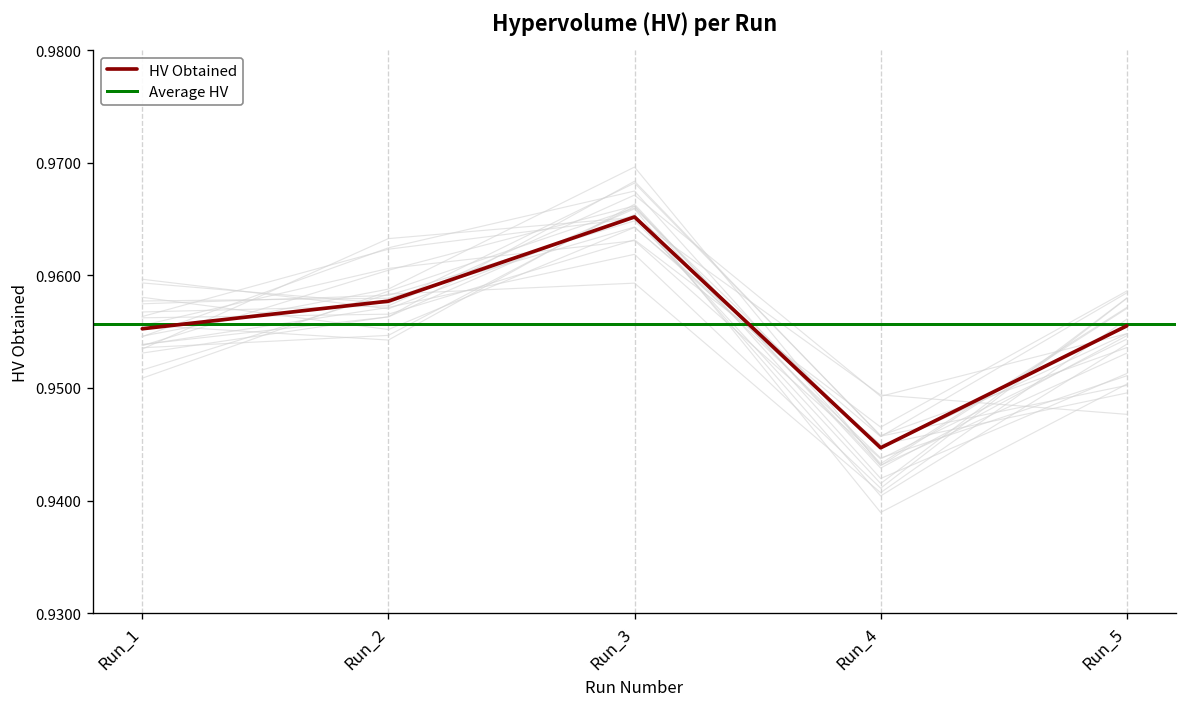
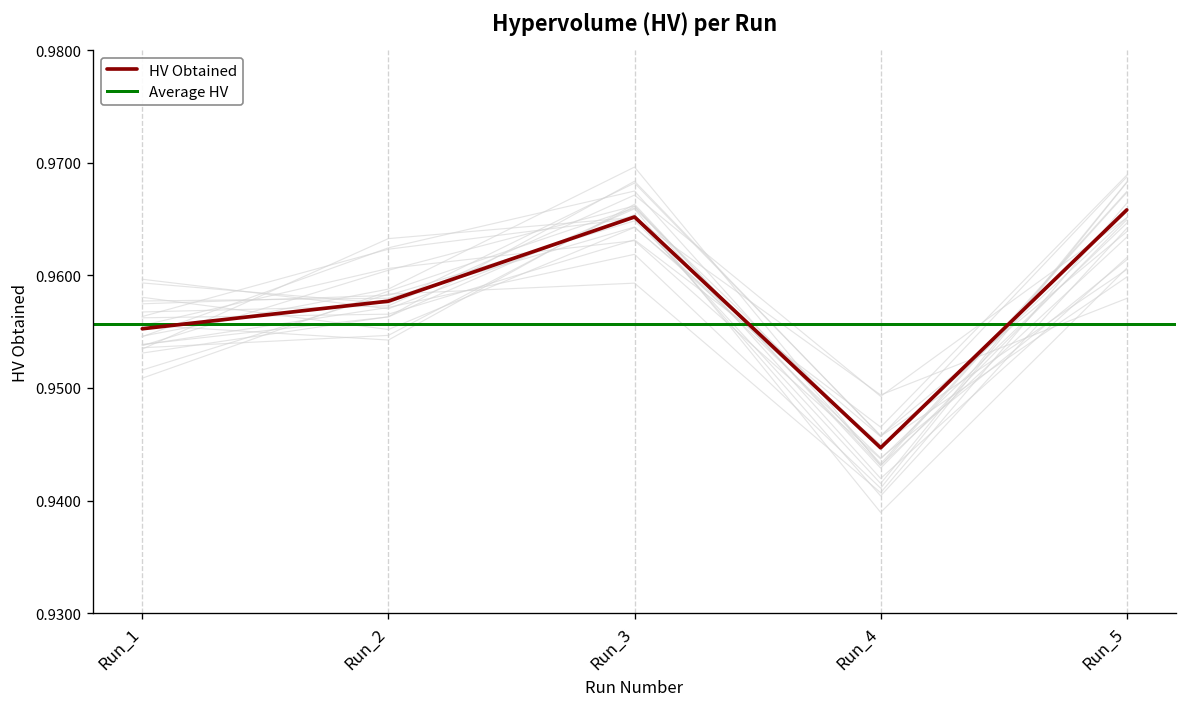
HV Obtained, Run_5: 0.956 -> 0.966
